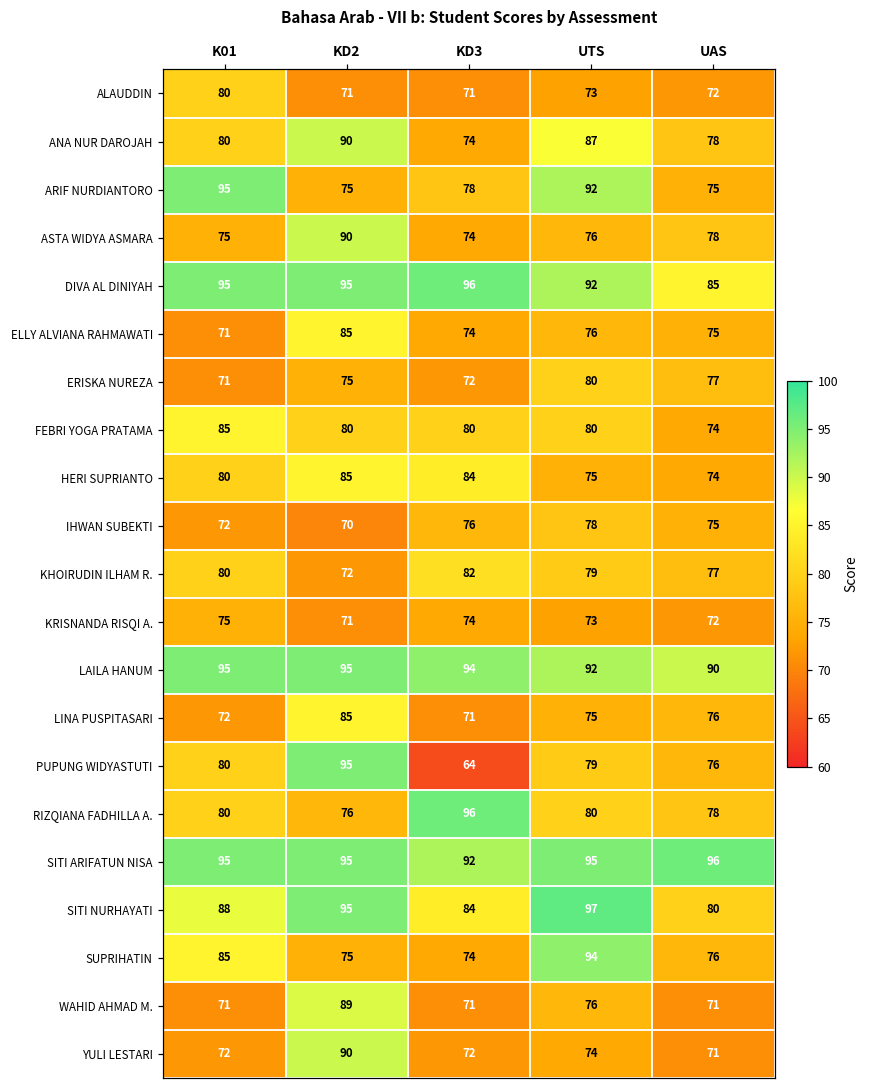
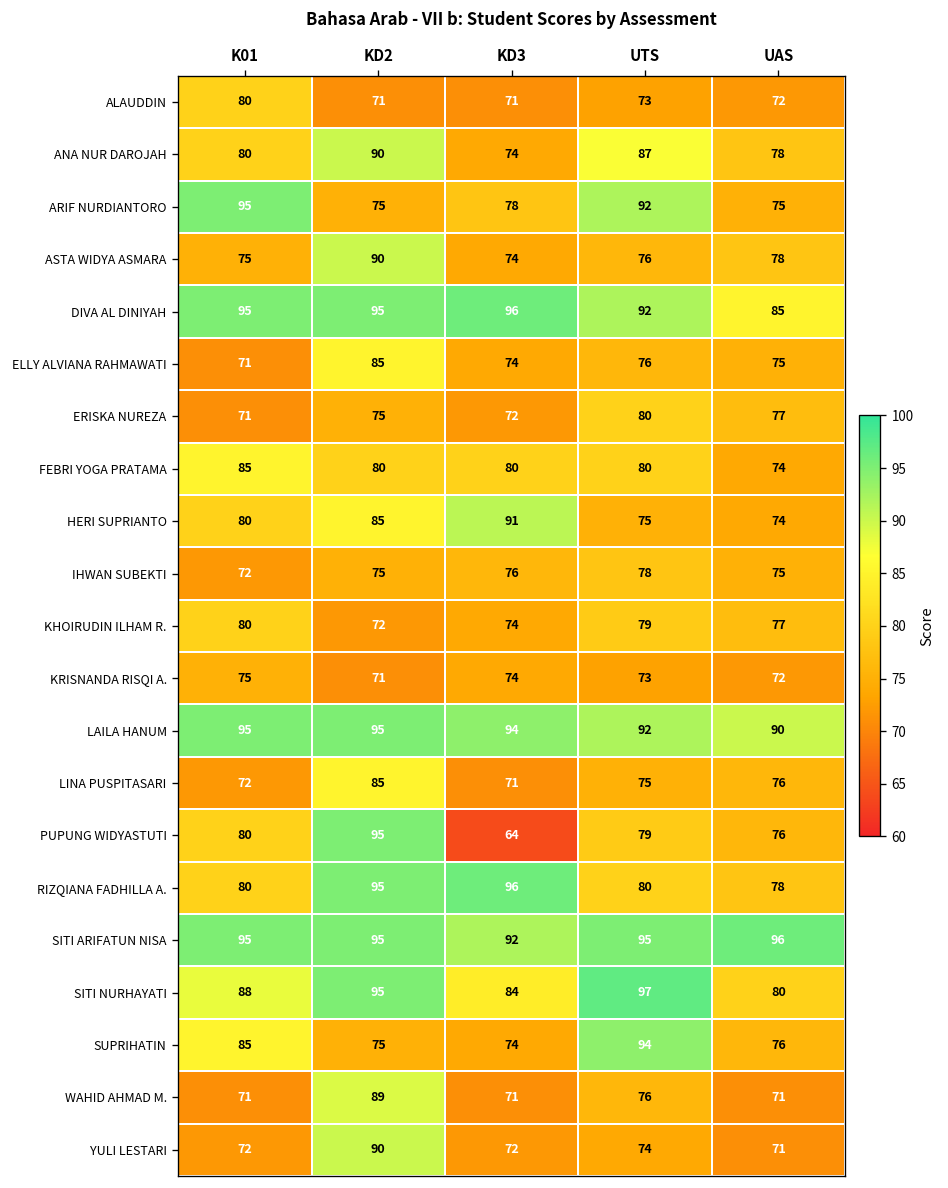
HERI SUPRIANTO, KD3: 84 -> 91
IHWAN SUBEKTI, KD2: 70 -> 75
KHOIRUDIN ILHAM R., KD3: 82 -> 74
RIZQIANA FADHILLA A., KD2: 76 -> 95
